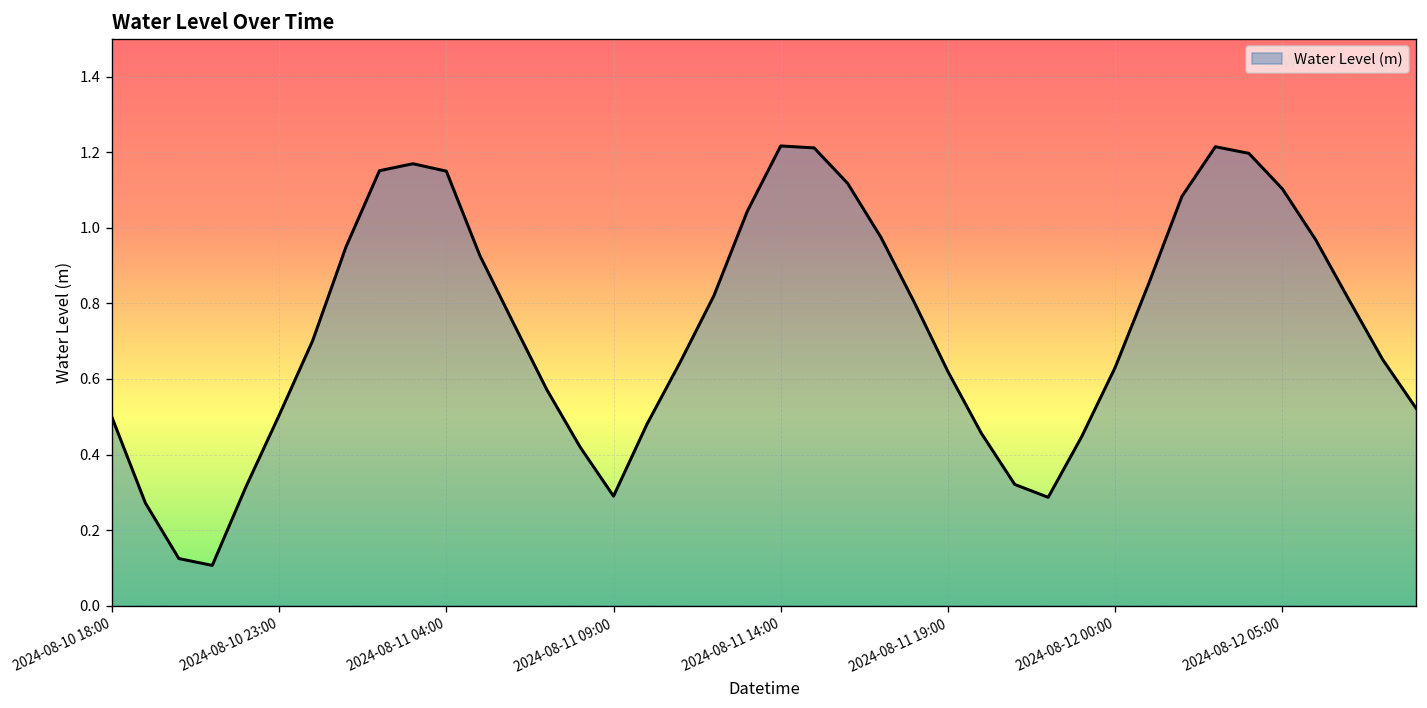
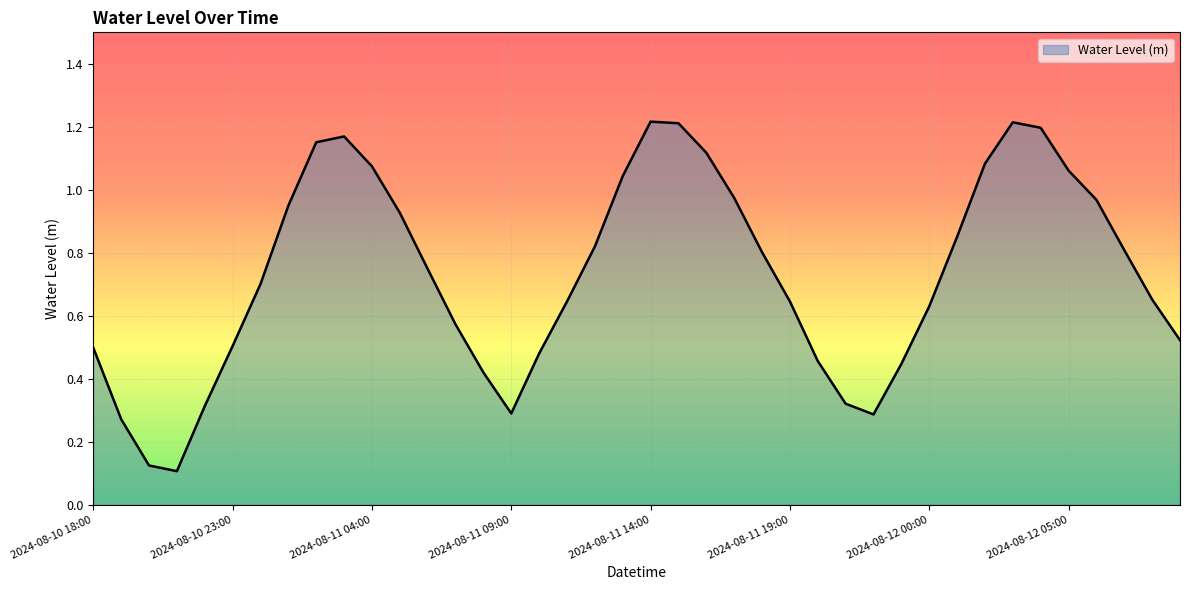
2024-08-11 04:00: 1.15 -> 1.07
2024-08-11 19:00: 0.62 -> 0.65
2024-08-12 05:00: 1.10 -> 1.06
